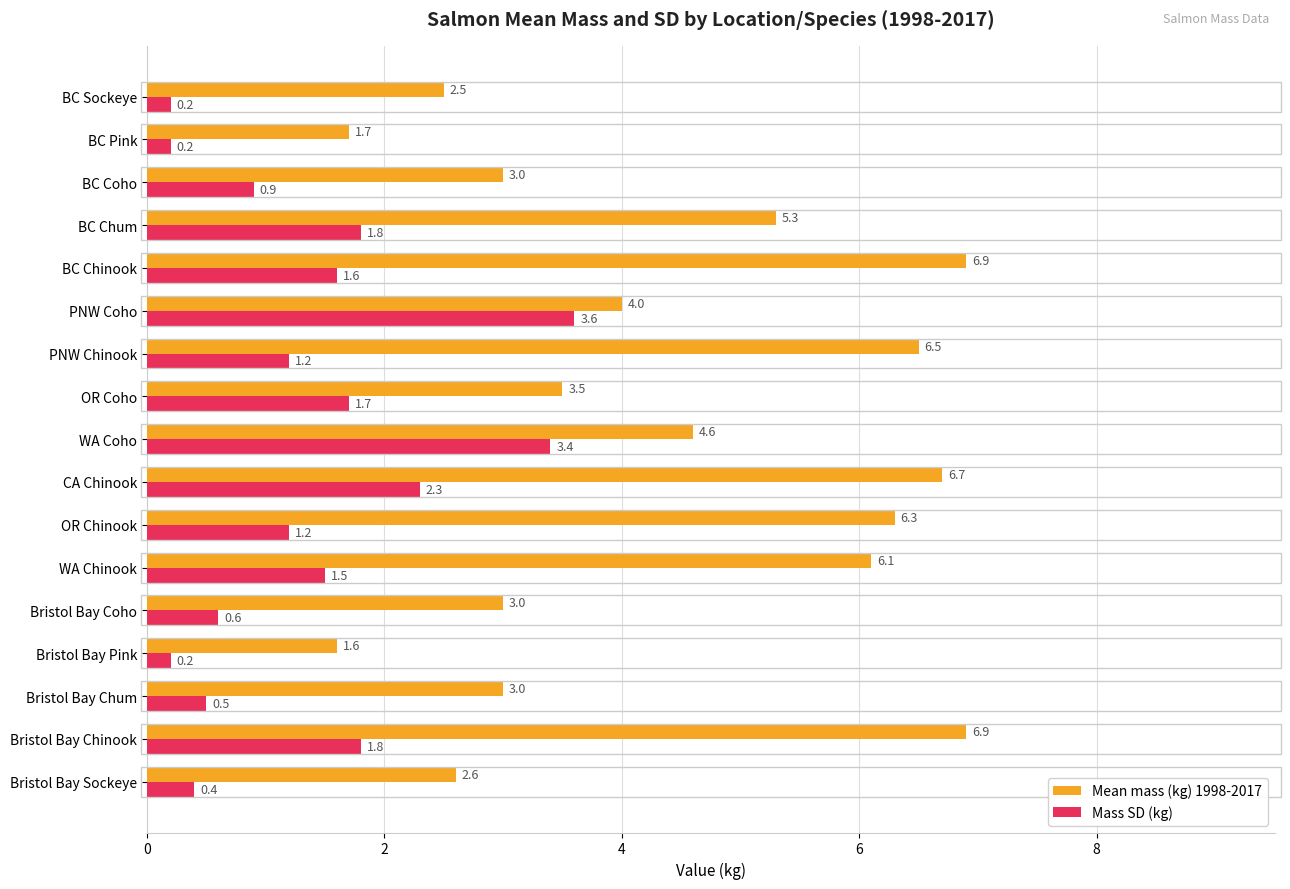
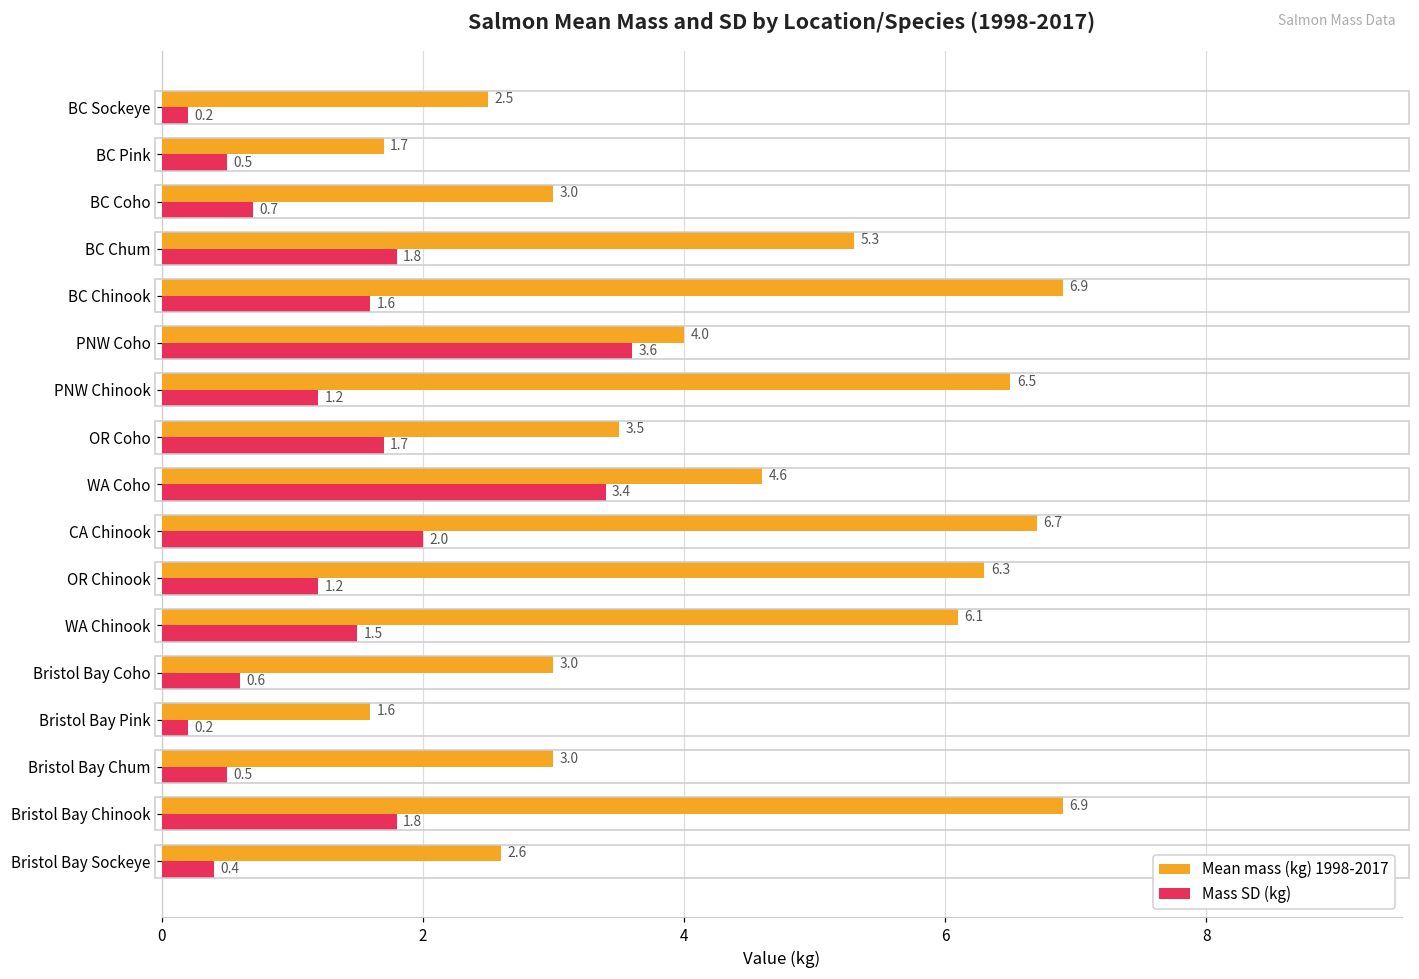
Mass SD (kg), BC Pink: 0.2 -> 0.5
Mass SD (kg), BC Coho: 0.9 -> 0.7
Mass SD (kg), CA Chinook: 2.3 -> 2.0
